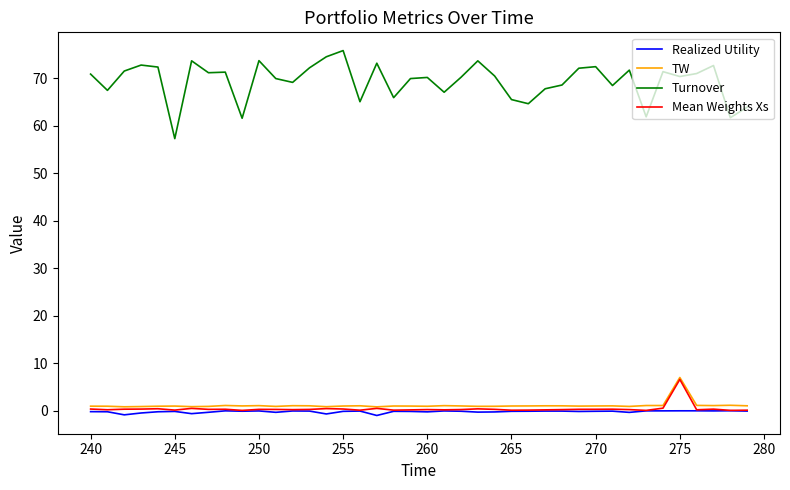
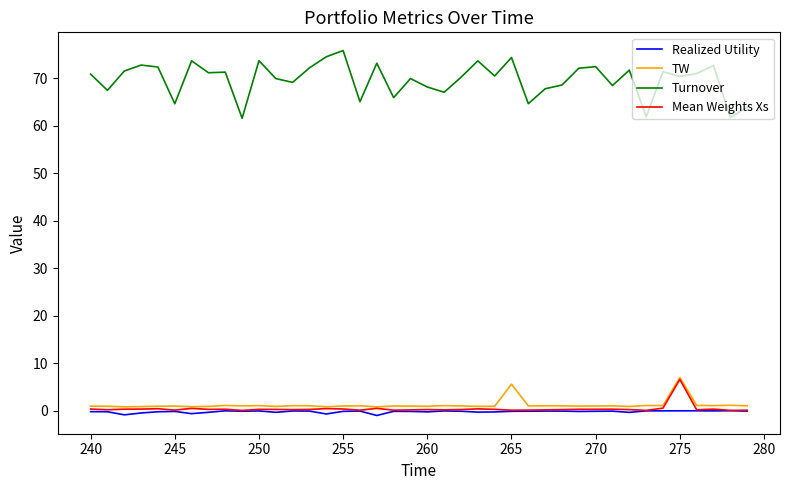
Turnover, 245: 57 -> 65
Turnover, 260: 70 -> 68
TW, 265: 1 -> 6
Turnover, 265: 66 -> 74
